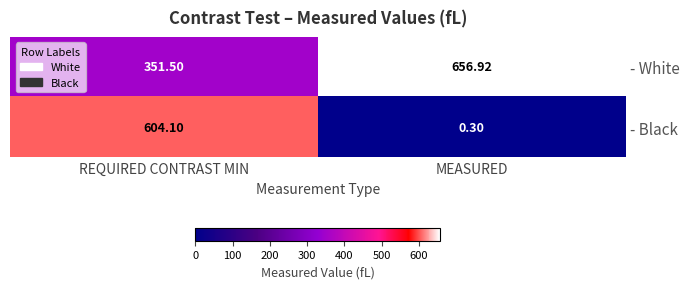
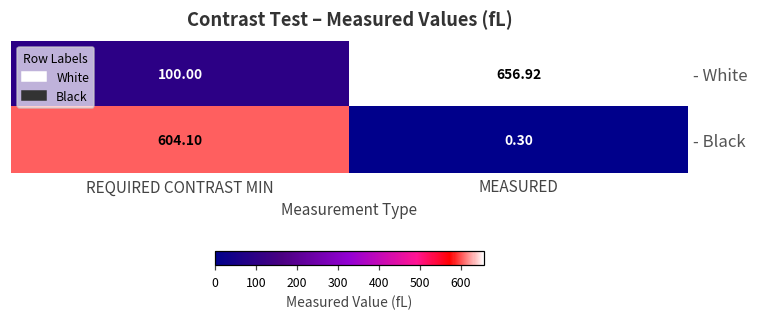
- White, REQUIRED CONTRAST MIN: 351.50 -> 100.00
